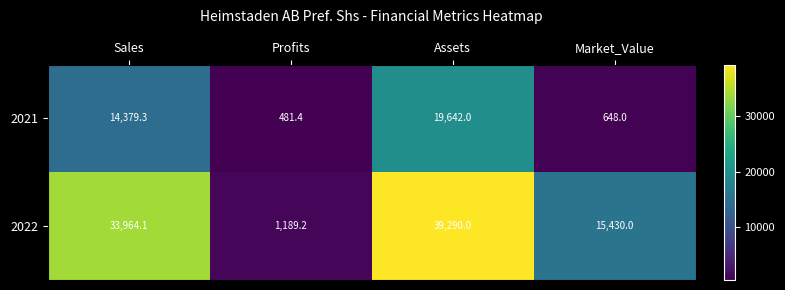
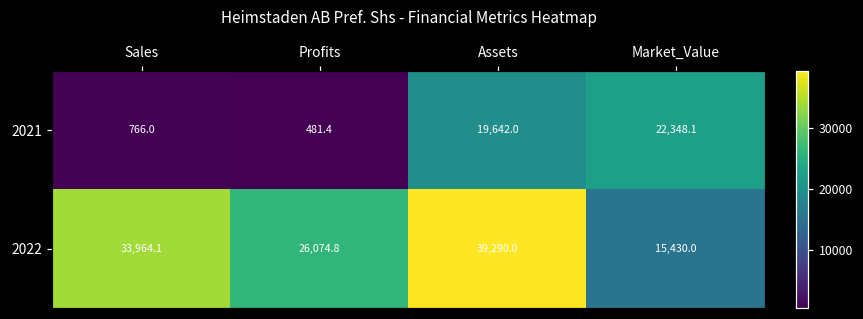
2021, Sales: 14,379.3 -> 766.0
2021, Market_Value: 648.0 -> 22,348.1
2022, Profits: 1,189.2 -> 26,074.8
